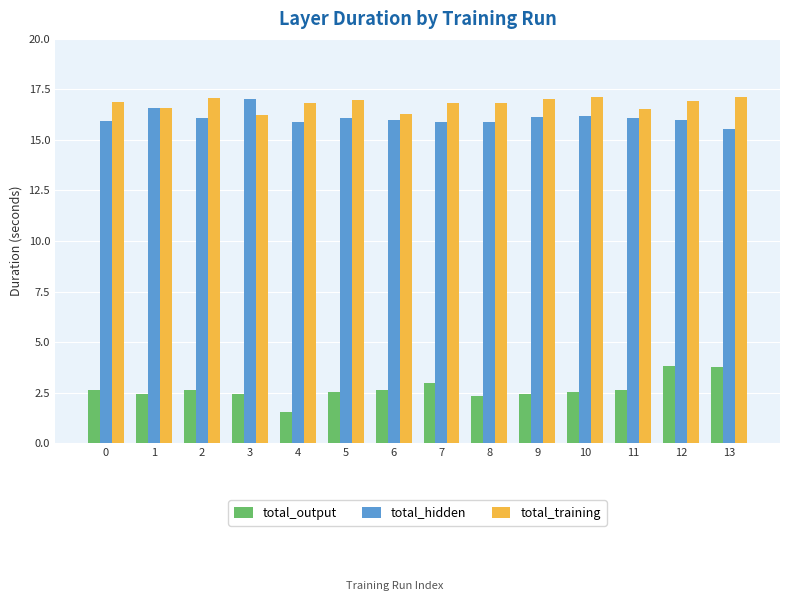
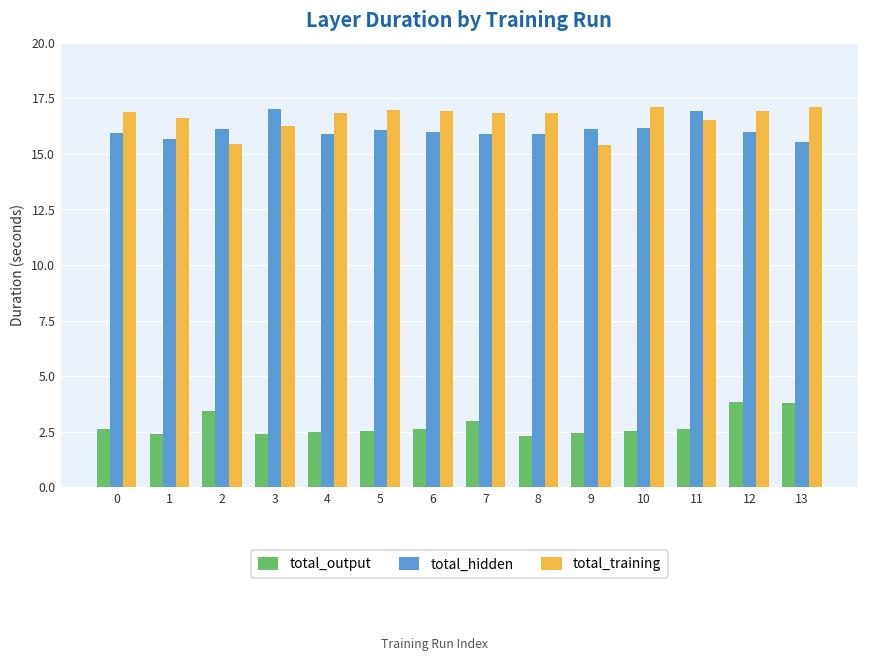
total_hidden, 1: 16.6 -> 15.7
total_output, 2: 2.6 -> 3.4
total_training, 2: 17.1 -> 15.4
total_output, 4: 1.6 -> 2.5
total_training, 6: 16.3 -> 16.9
total_training, 9: 17.0 -> 15.4
total_hidden, 11: 16.1 -> 16.9
